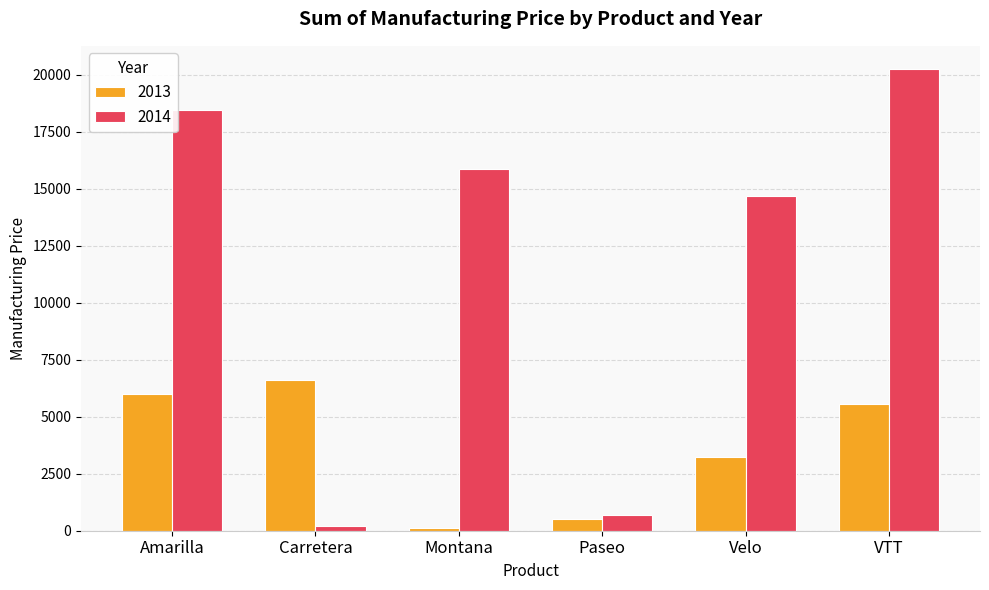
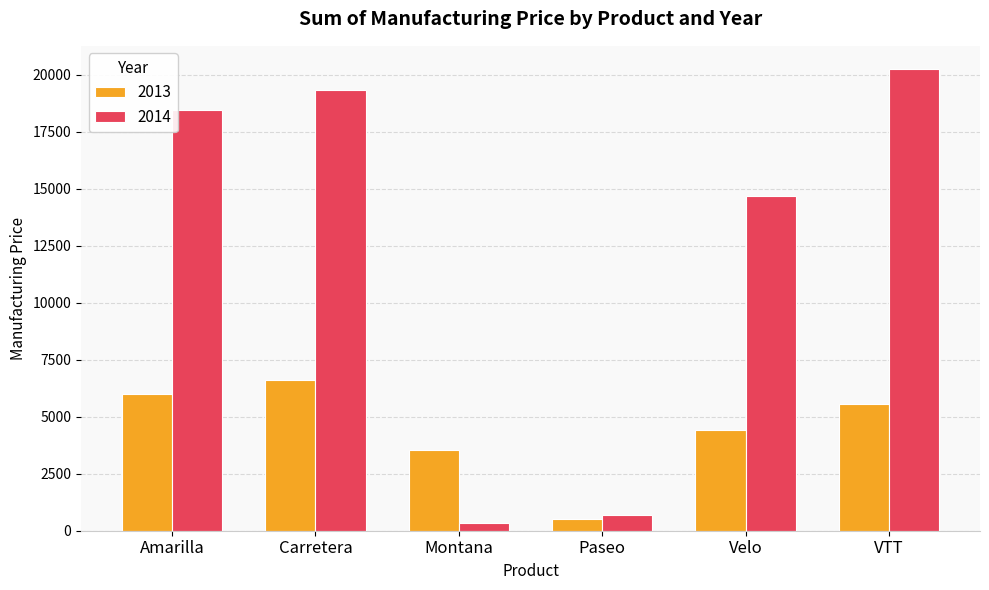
2014, Carretera: 200 -> 19300
2013, Montana: 100 -> 3600
2014, Montana: 15900 -> 400
2013, Velo: 3200 -> 4400
